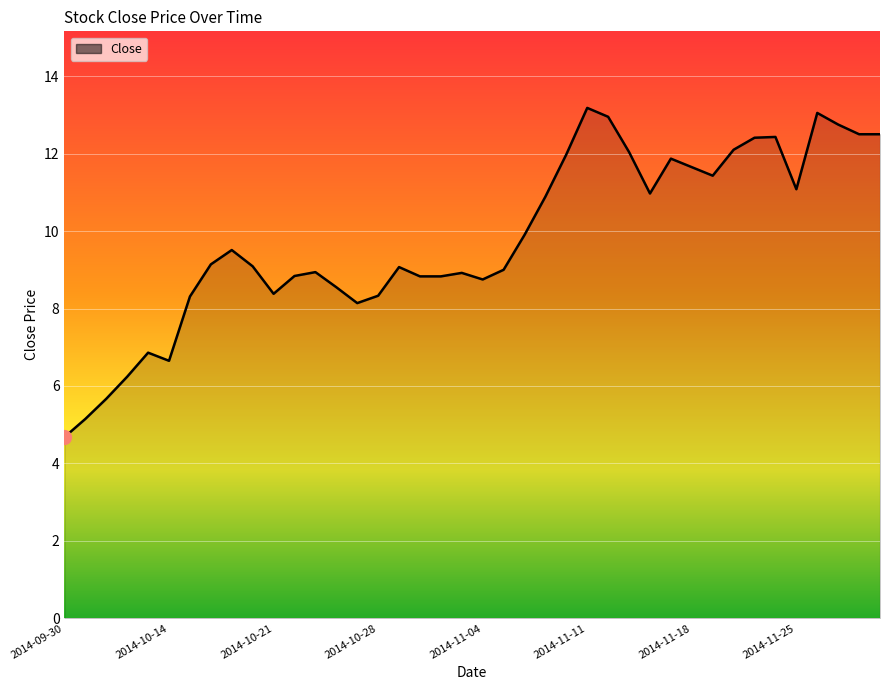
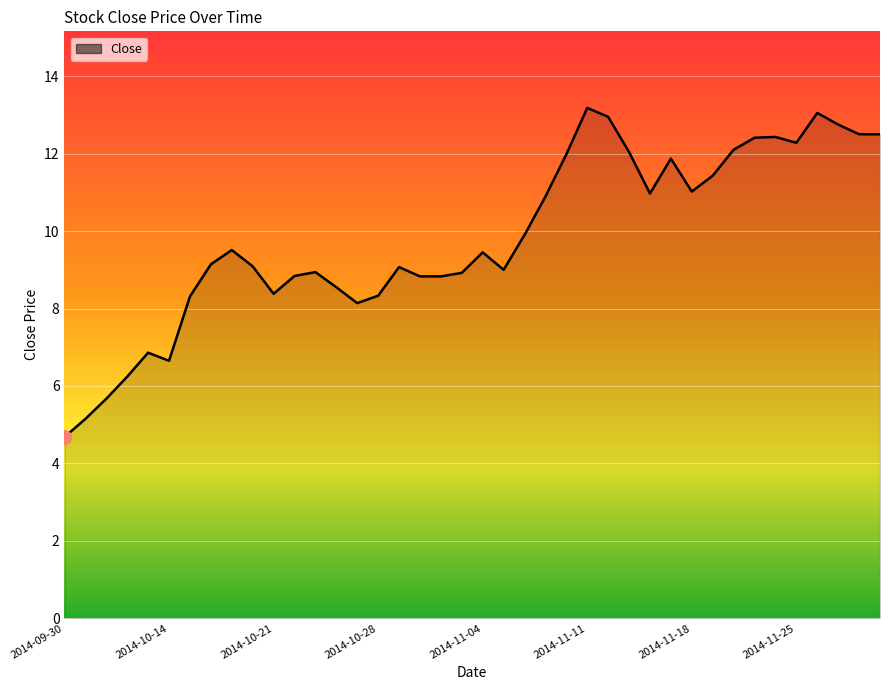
Close, 2014-11-04: 8.8 -> 9.5
Close, 2014-11-18: 11.7 -> 11.0
Close, 2014-11-25: 11.1 -> 12.3
